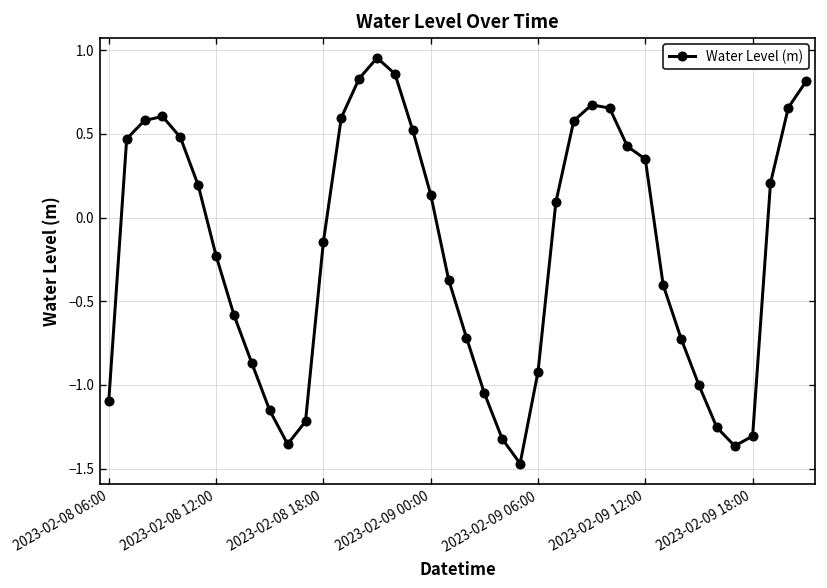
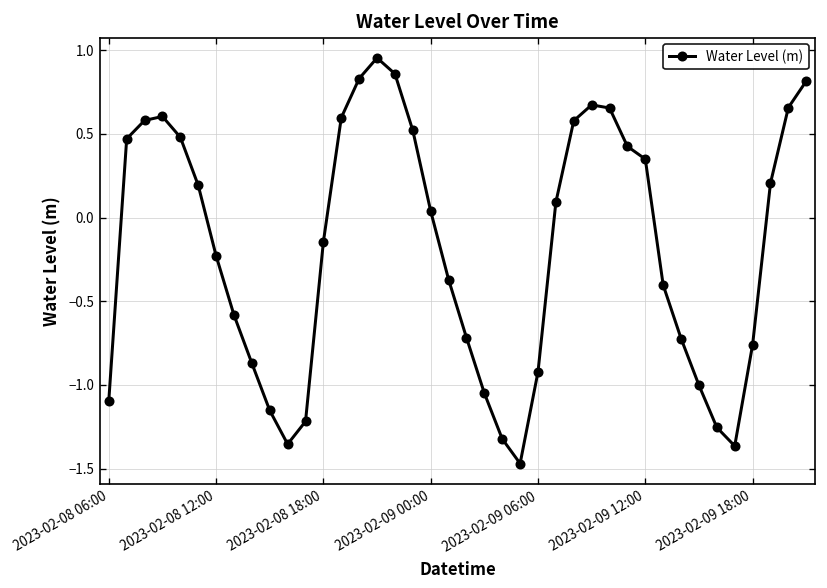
2023-02-09 00:00: 0.14 -> 0.04
2023-02-09 18:00: -1.31 -> -0.76
